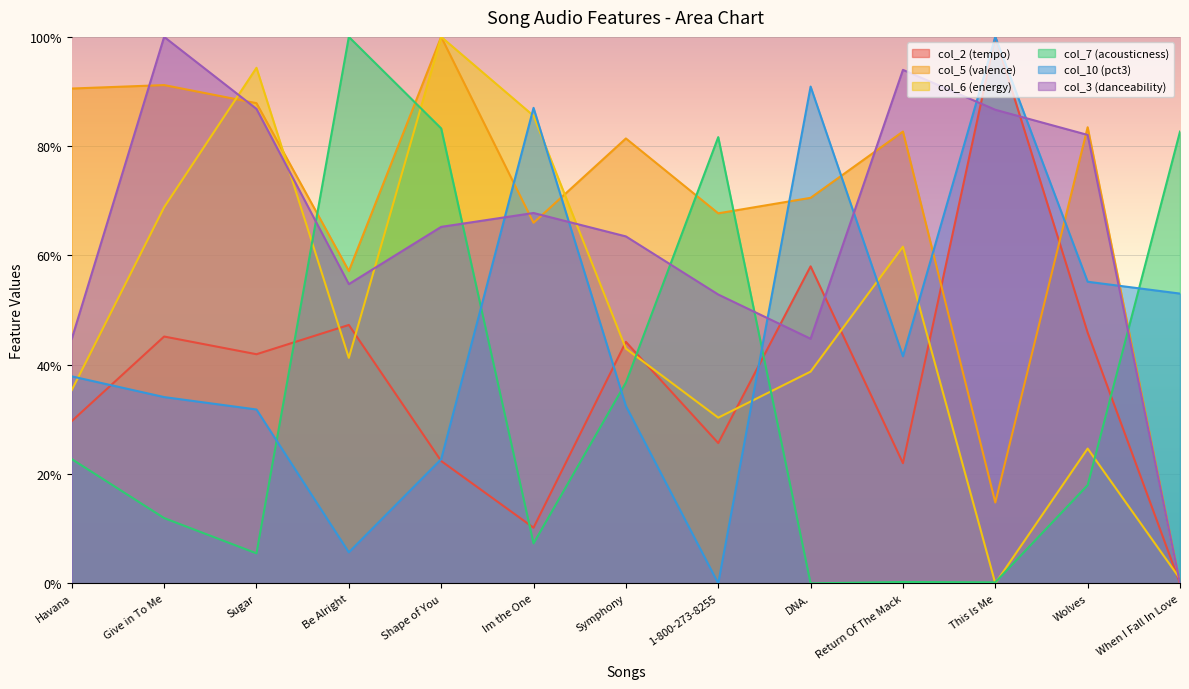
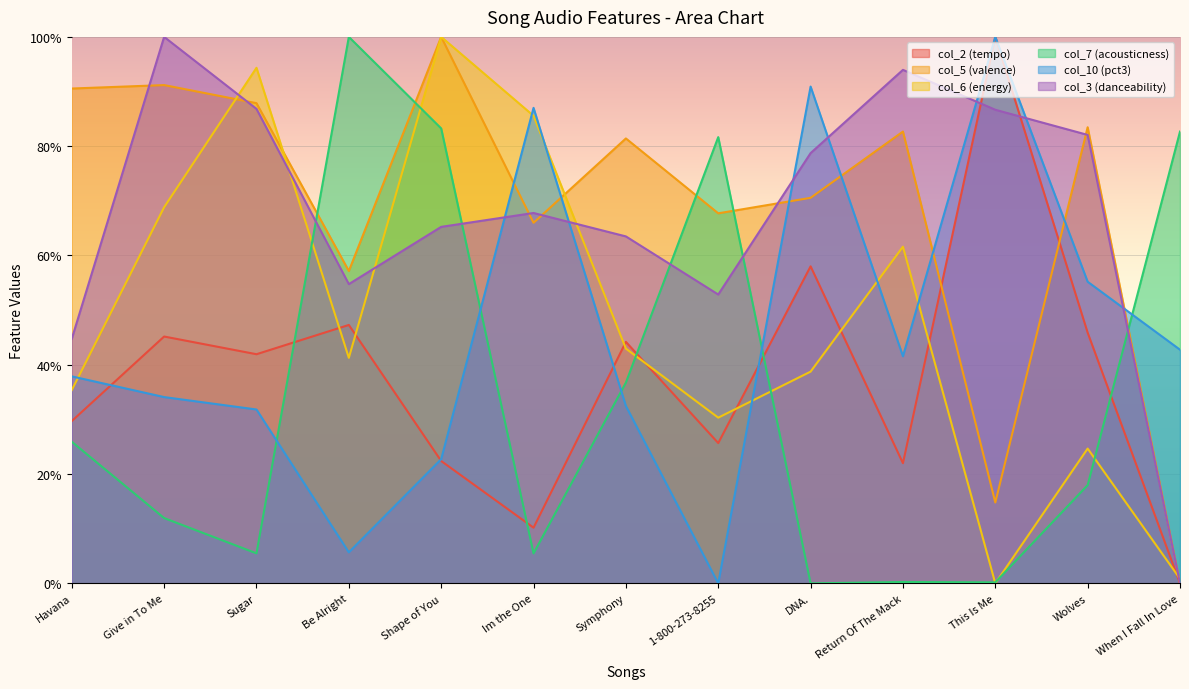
col_7 (acousticness), Havana: 23% -> 26%
col_7 (acousticness), Im the One: 7% -> 5%
col_3 (danceability), DNA.: 45% -> 79%
col_10 (pct3), When I Fall In Love: 53% -> 43%
